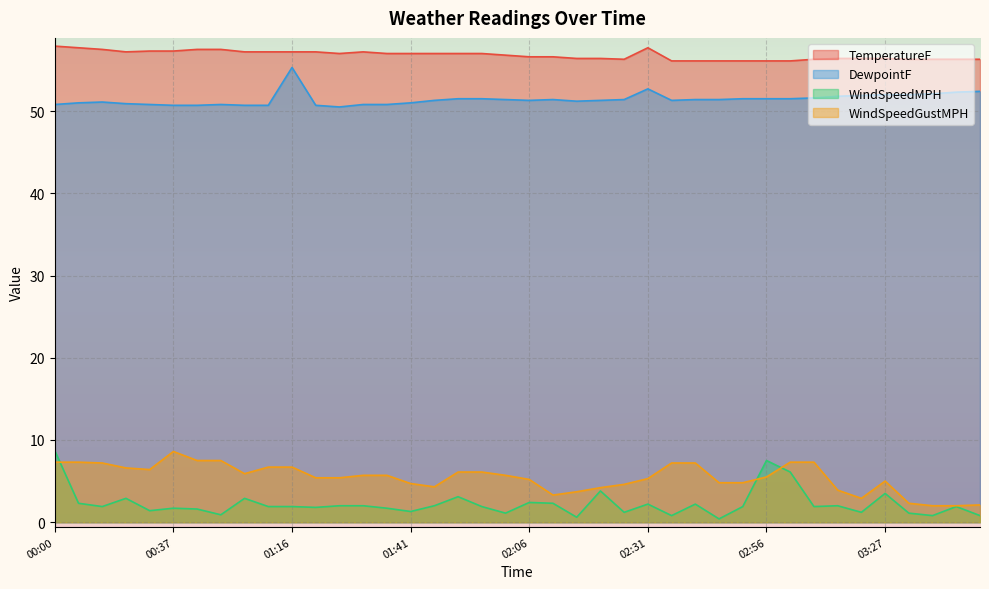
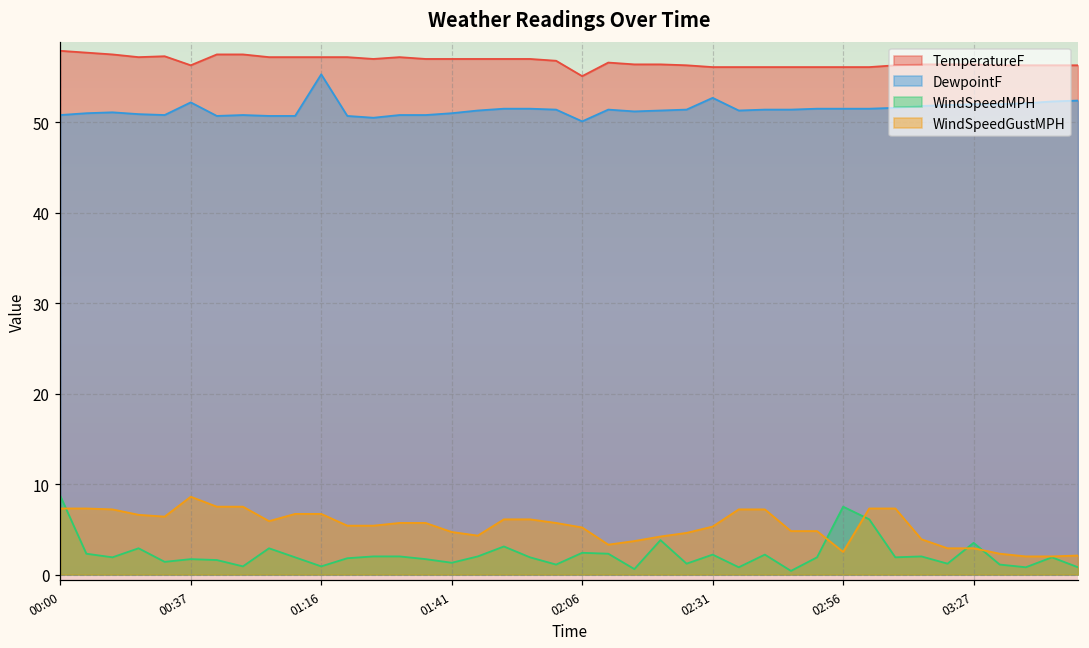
TemperatureF, 00:37: 57 -> 56
DewpointF, 00:37: 51 -> 52
WindSpeedMPH, 01:16: 2 -> 1
TemperatureF, 02:06: 57 -> 55
DewpointF, 02:06: 51 -> 50
TemperatureF, 02:31: 58 -> 56
WindSpeedGustMPH, 02:56: 6 -> 3
WindSpeedGustMPH, 03:27: 5 -> 3
